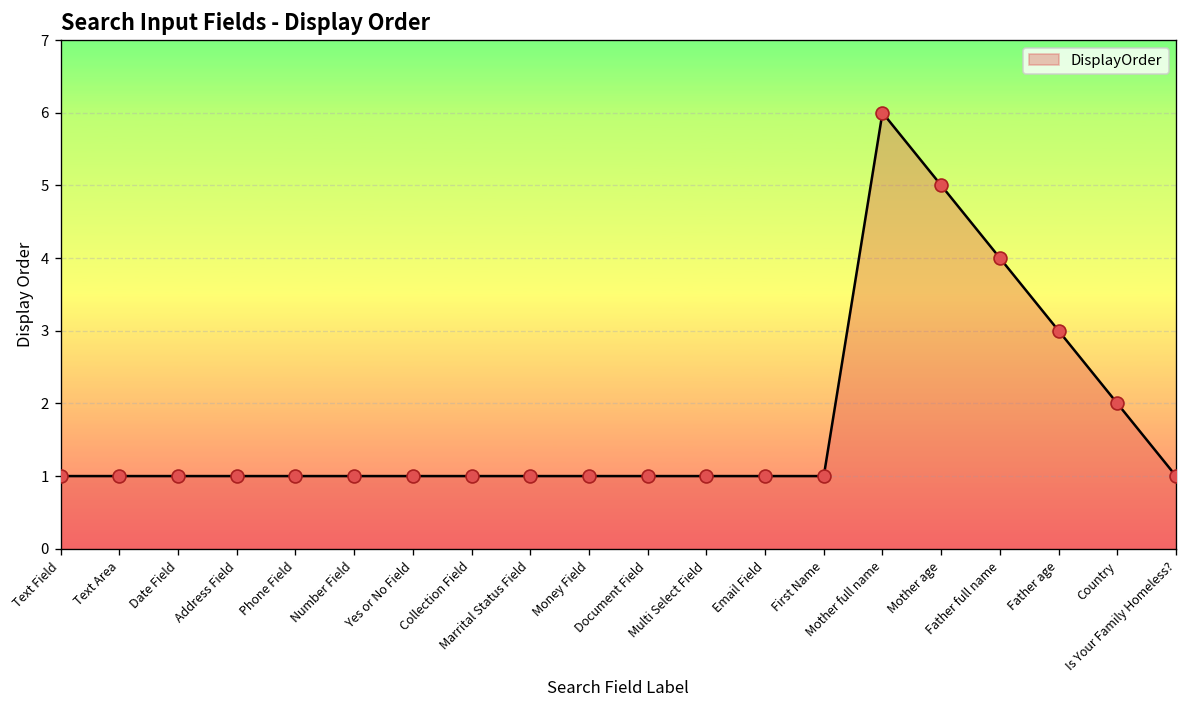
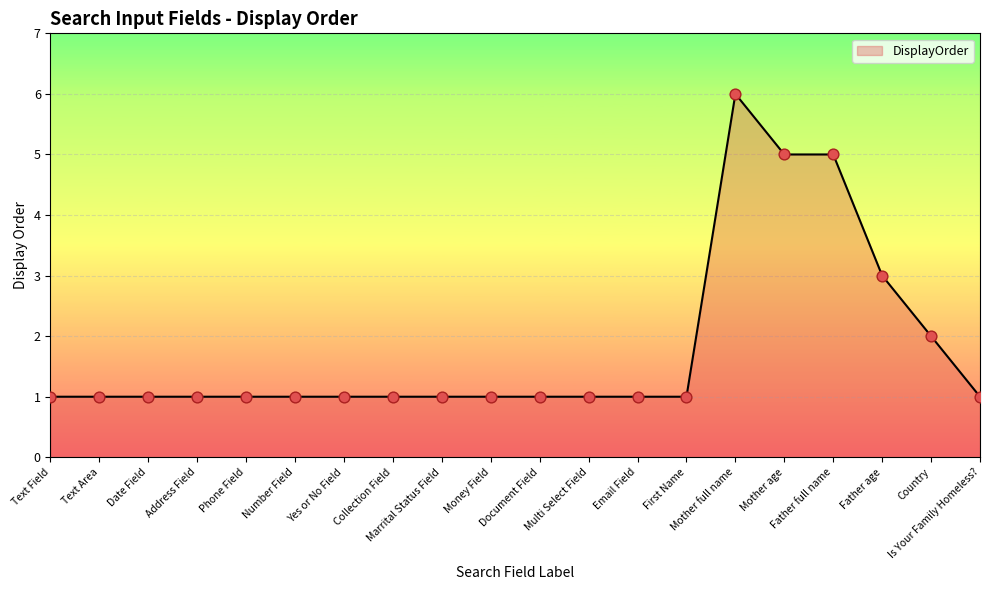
Father full name: 4 -> 5
